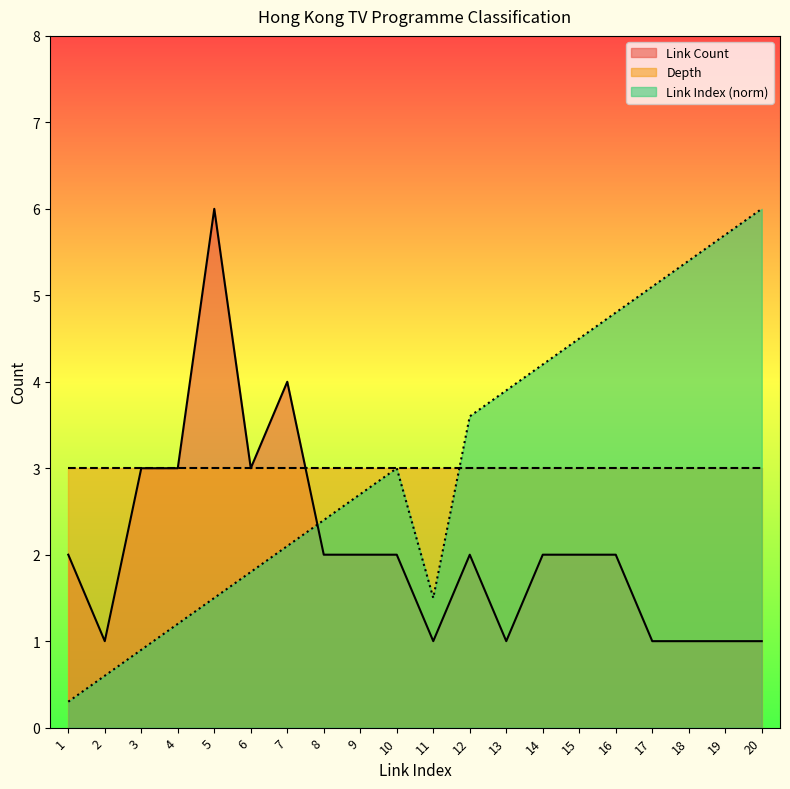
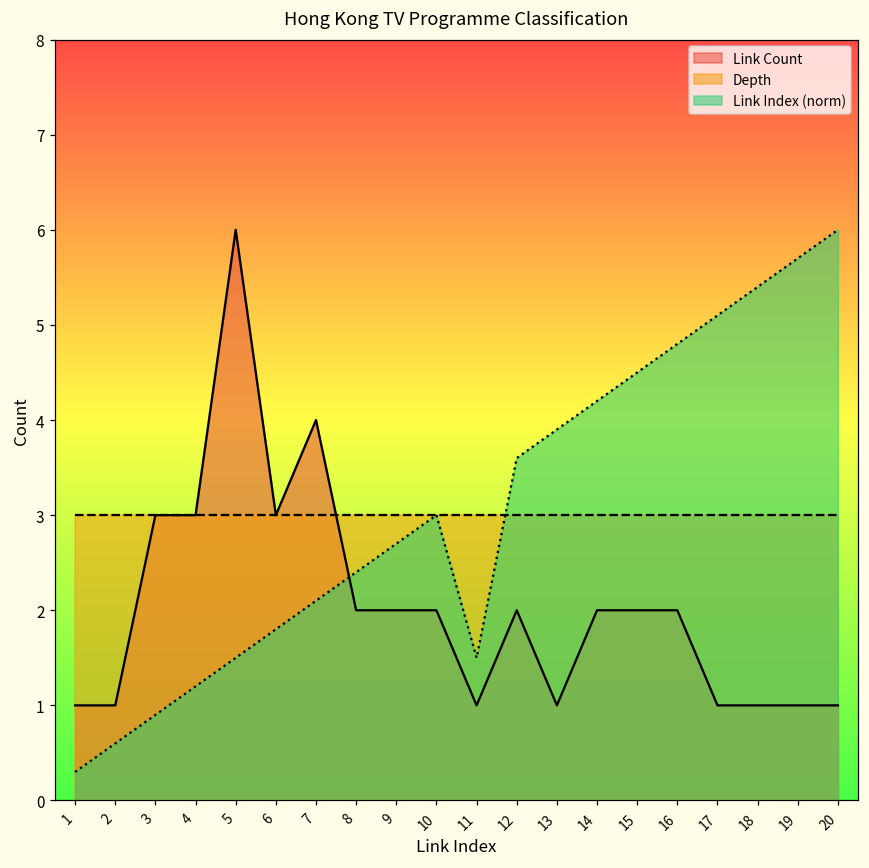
Link Count, 1: 2 -> 1
